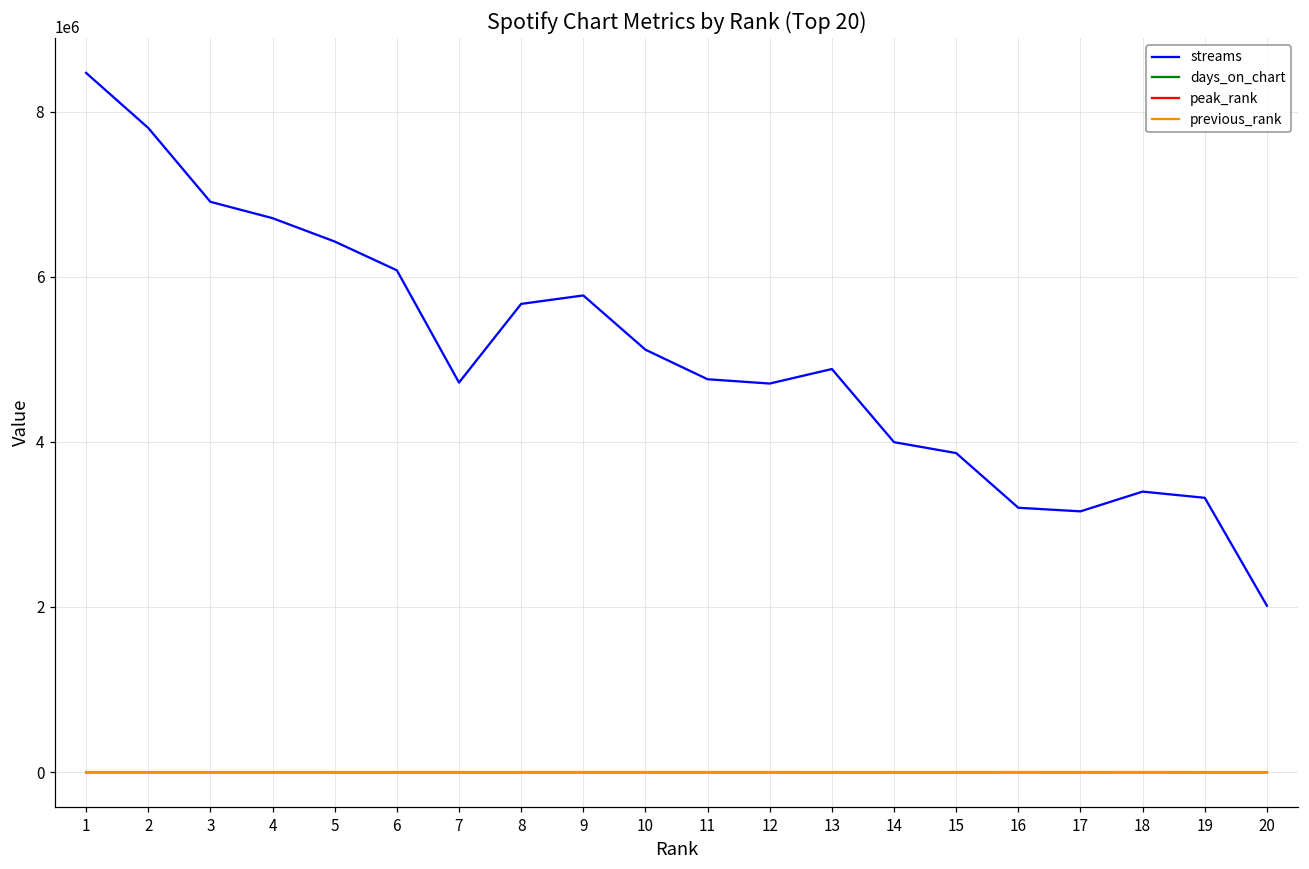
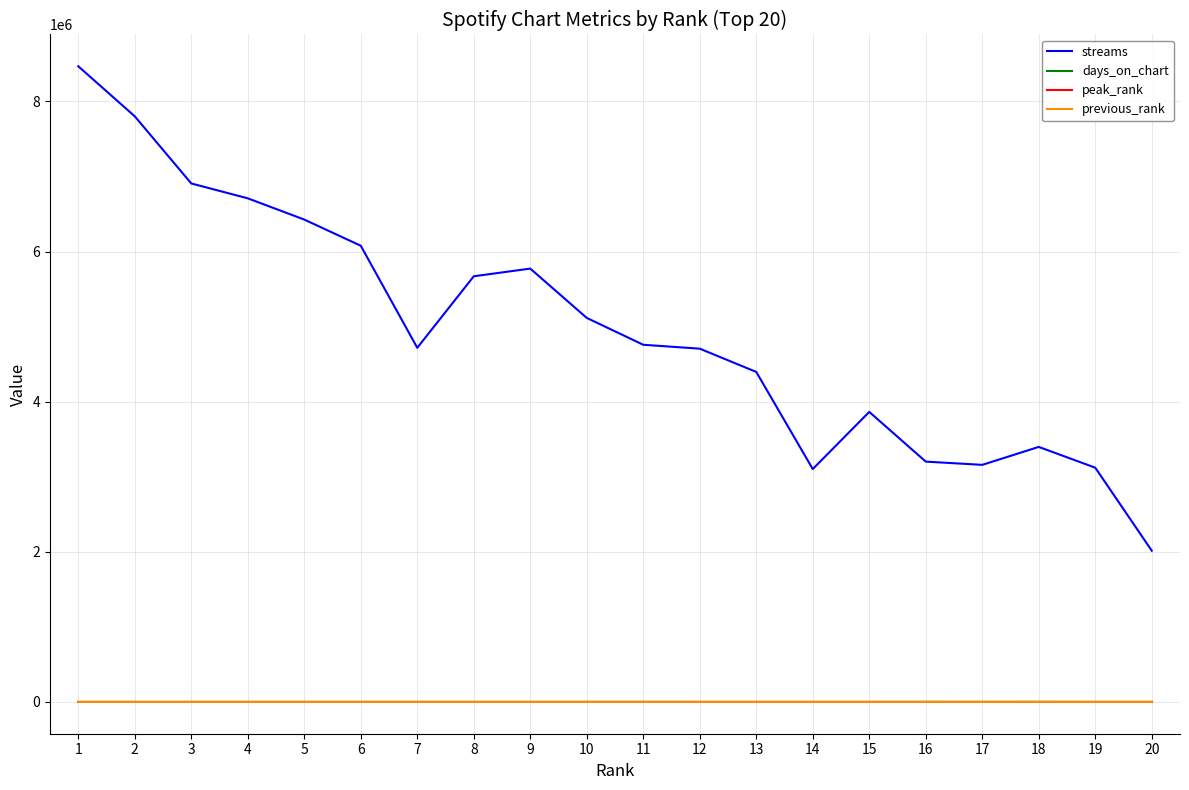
streams, 13: 4900000 -> 4400000
streams, 14: 4000000 -> 3100000
streams, 19: 3300000 -> 3100000
